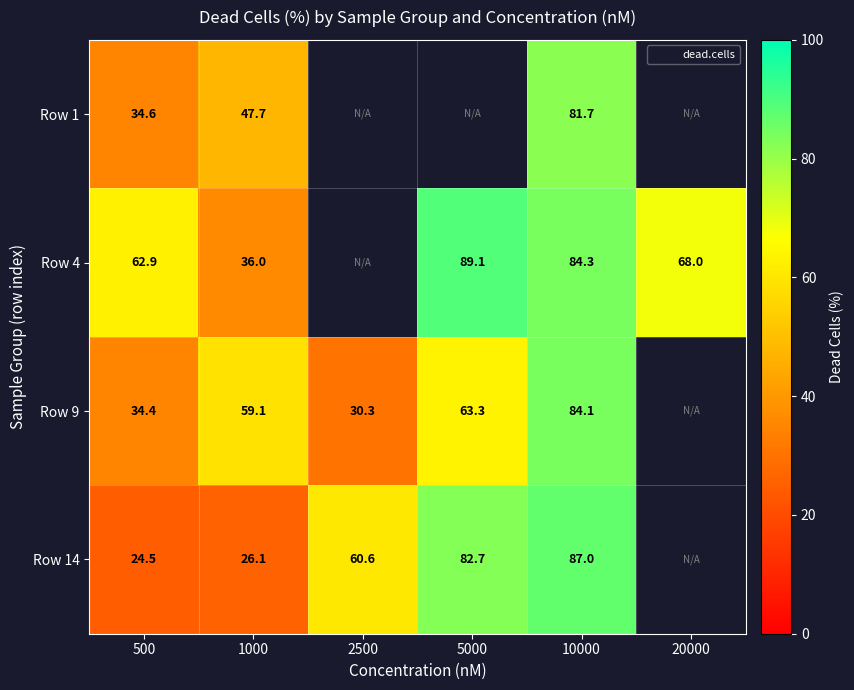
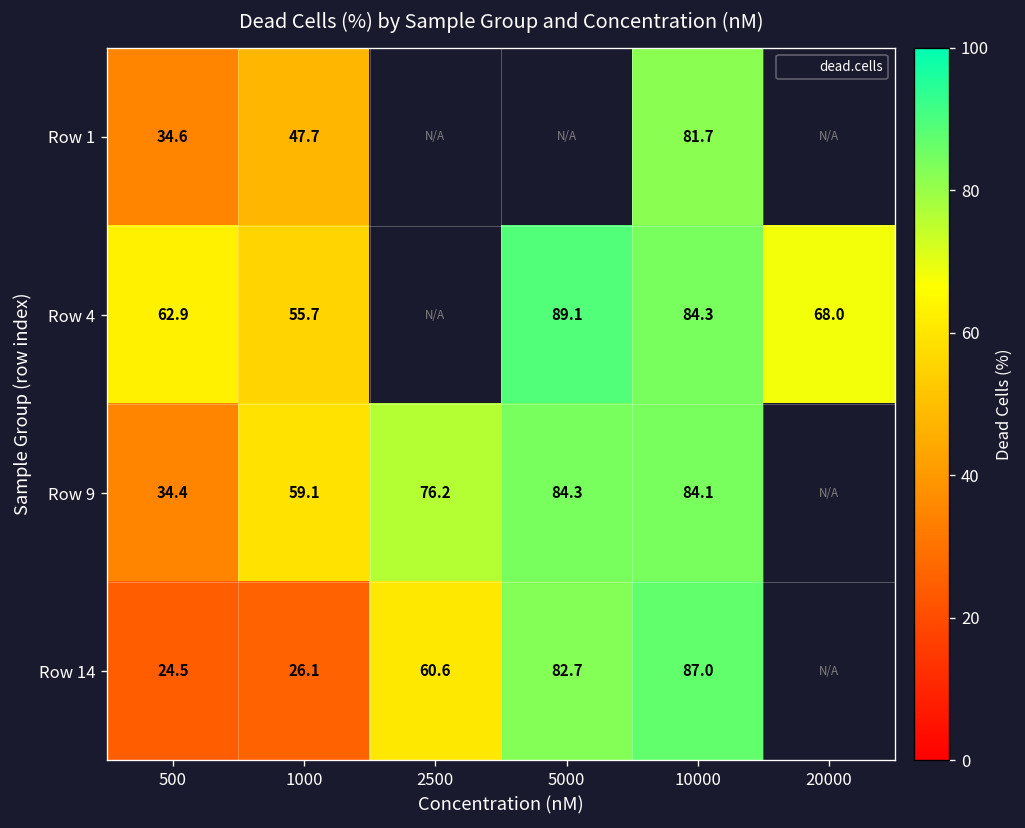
Row 4, 1000: 36.0 -> 55.7
Row 9, 2500: 30.3 -> 76.2
Row 9, 5000: 63.3 -> 84.3
